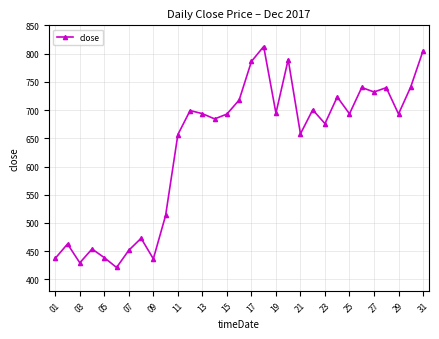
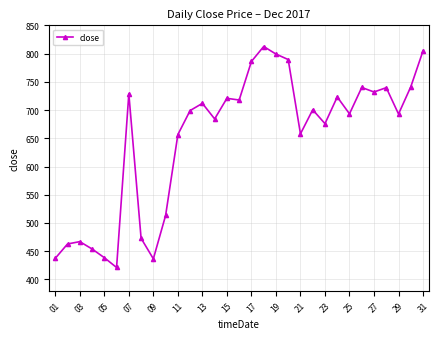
03: 430 -> 470
07: 450 -> 730
13: 690 -> 710
15: 690 -> 720
19: 690 -> 800
